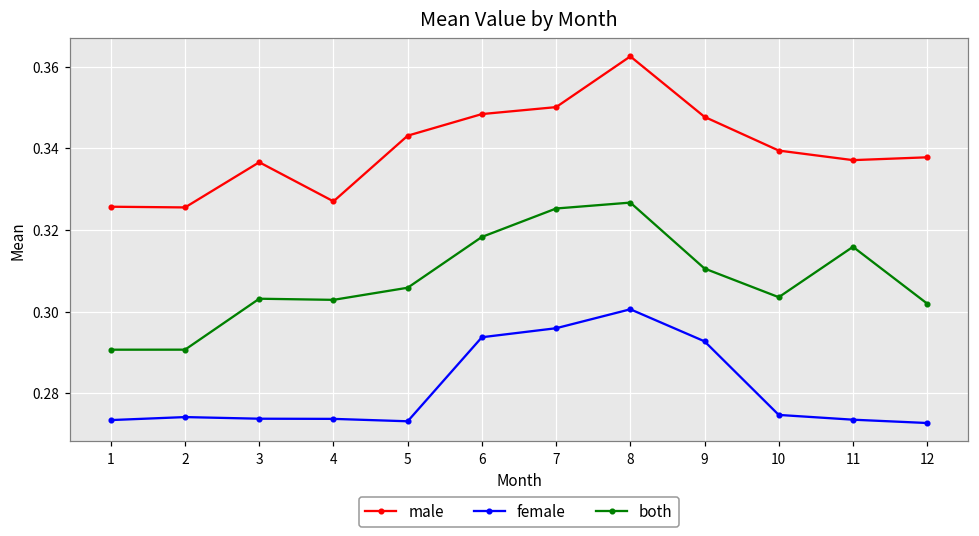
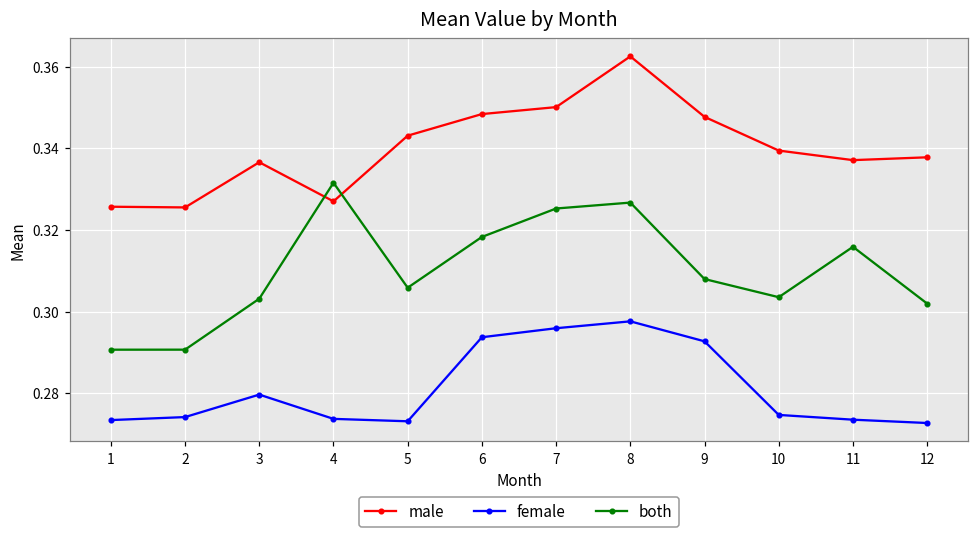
female, 3: 0.274 -> 0.280
both, 4: 0.303 -> 0.332
female, 8: 0.301 -> 0.298
both, 9: 0.311 -> 0.308
